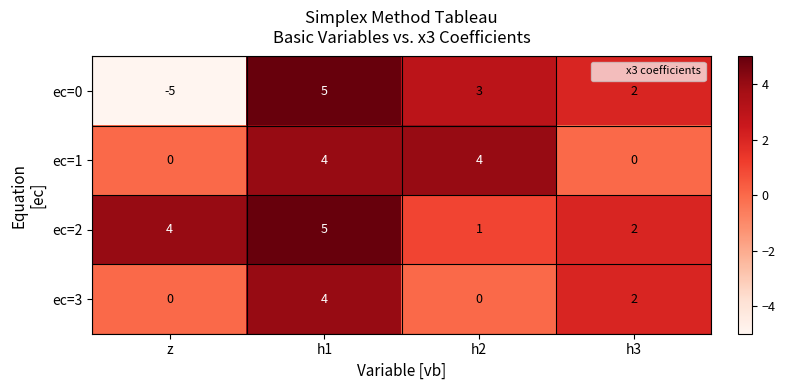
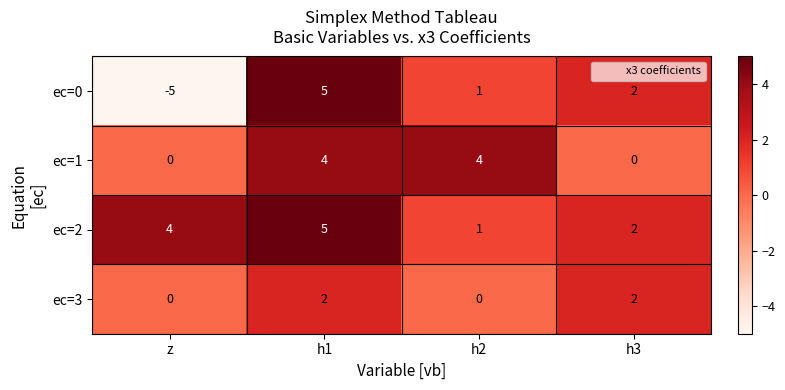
ec=0, h2: 3 -> 1
ec=3, h1: 4 -> 2
